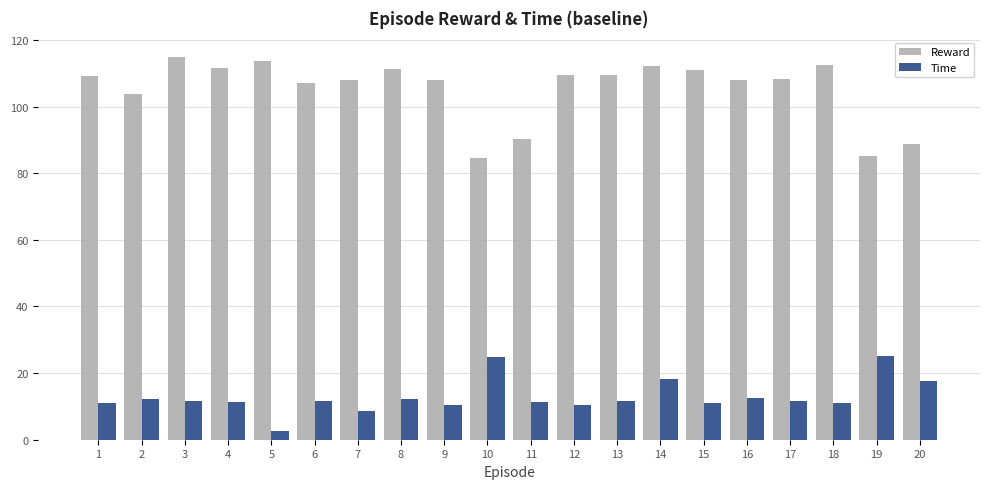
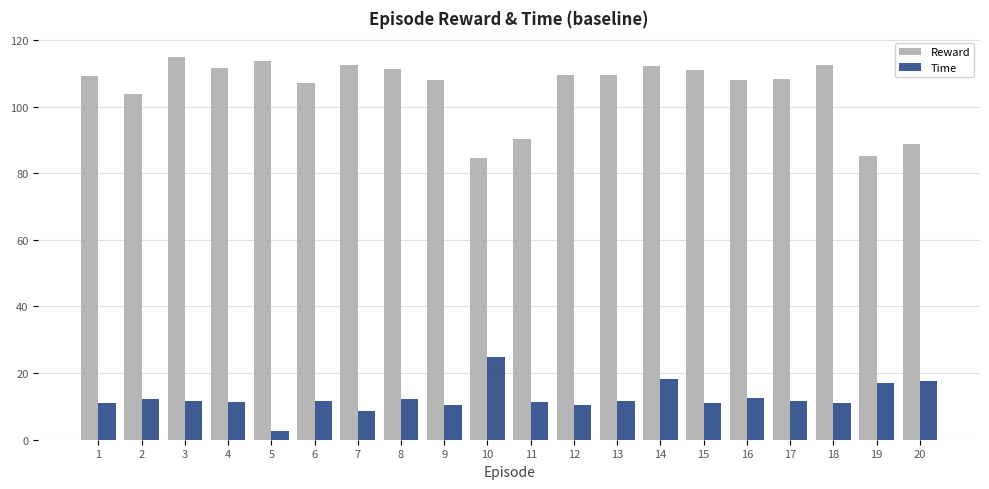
Reward, 7: 108 -> 113
Time, 19: 25 -> 17
